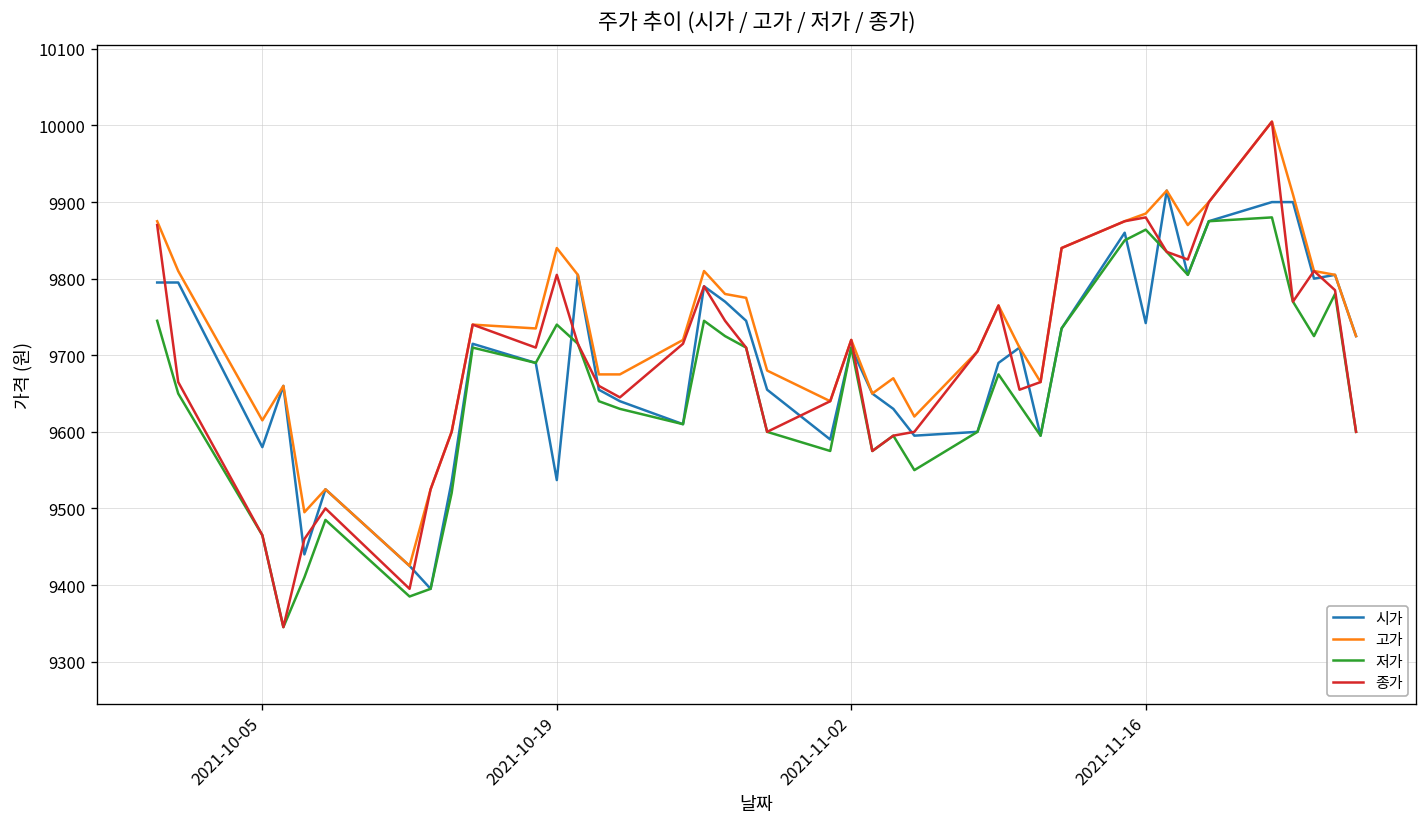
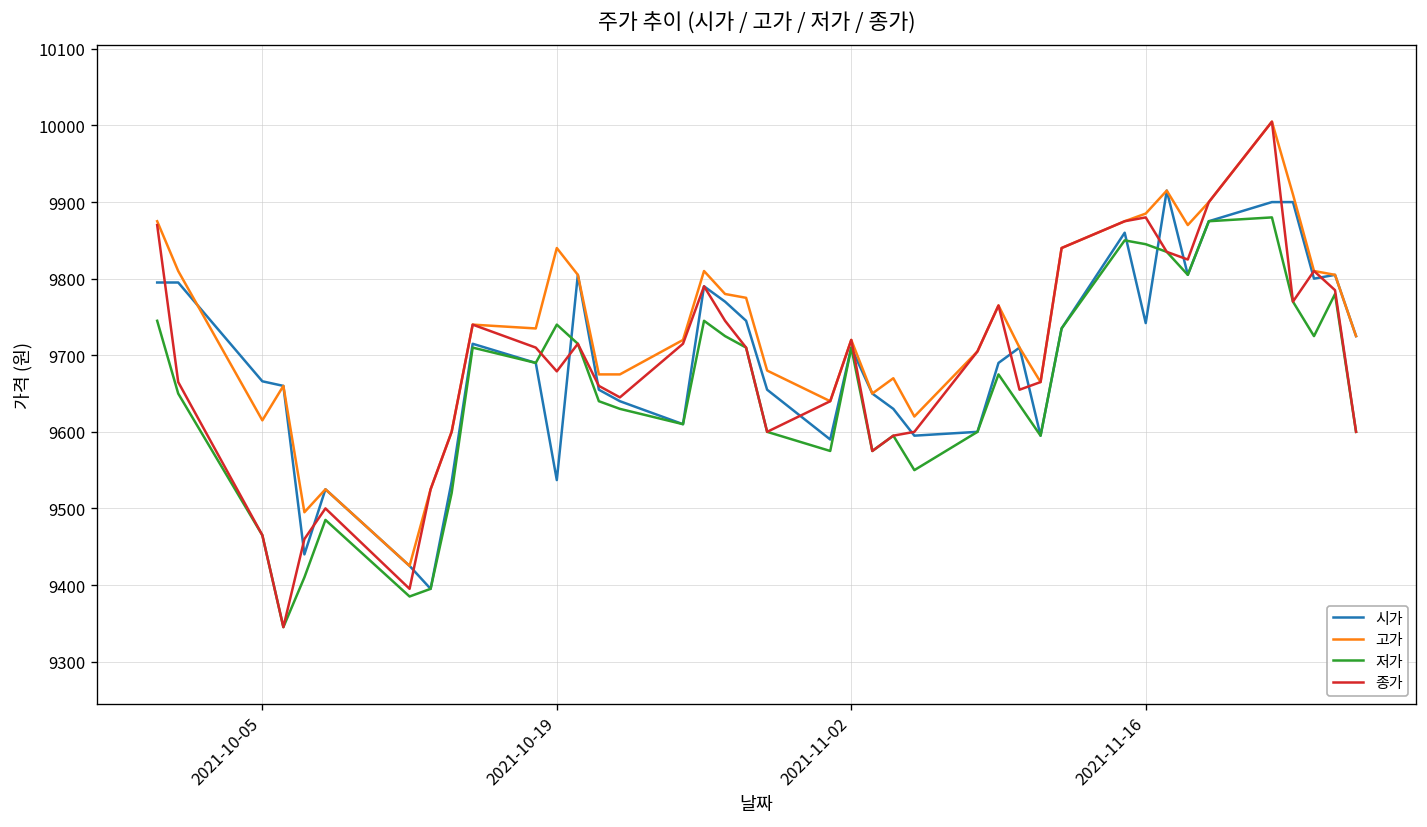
시가, 2021-10-05: 9580 -> 9670
종가, 2021-10-19: 9810 -> 9680
저가, 2021-11-16: 9860 -> 9850
